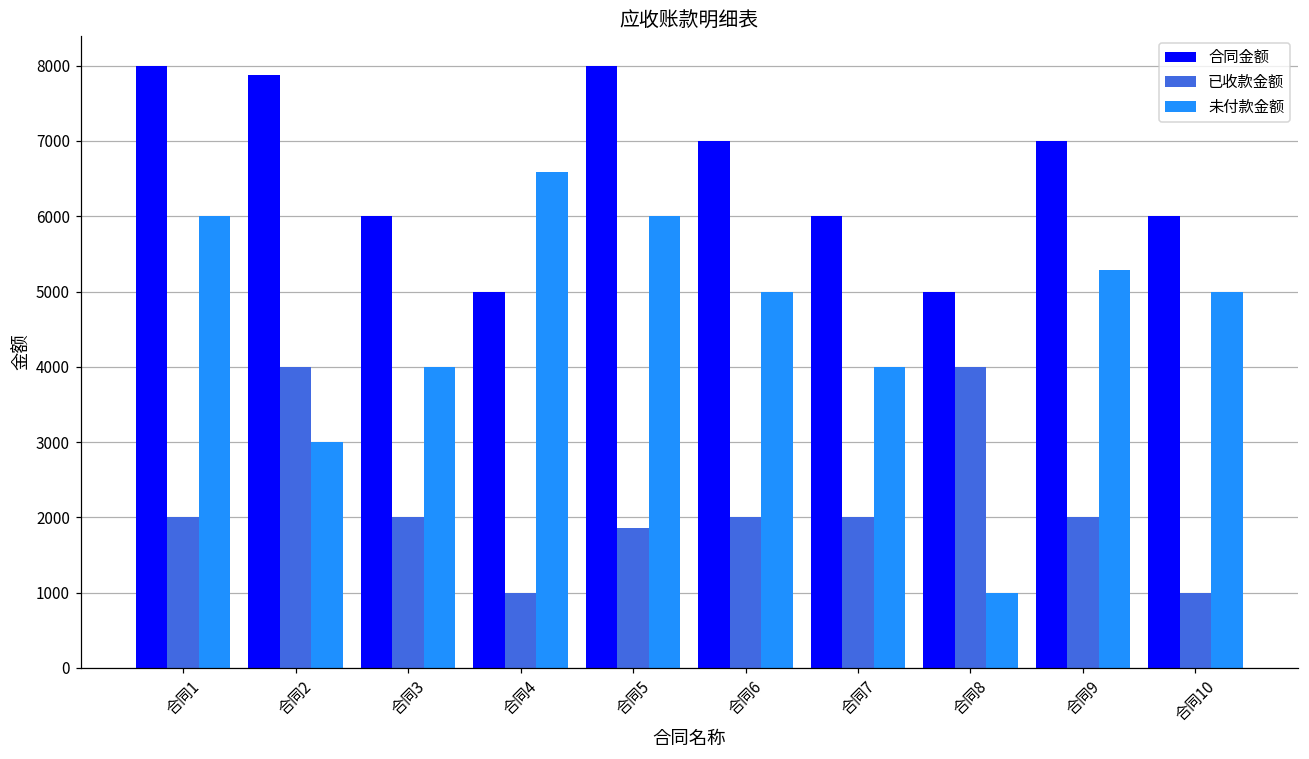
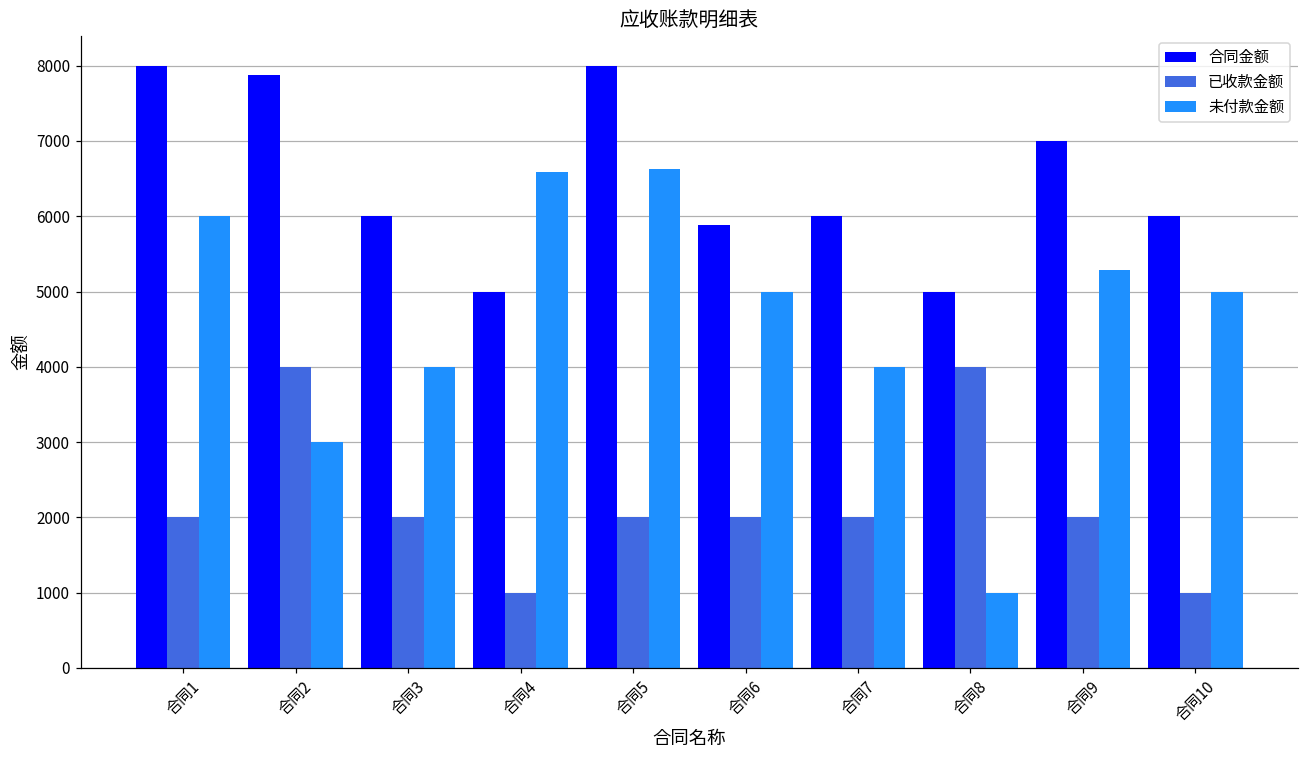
已收款金额, 合同5: 1900 -> 2000
未付款金额, 合同5: 6000 -> 6600
合同金额, 合同6: 7000 -> 5900
